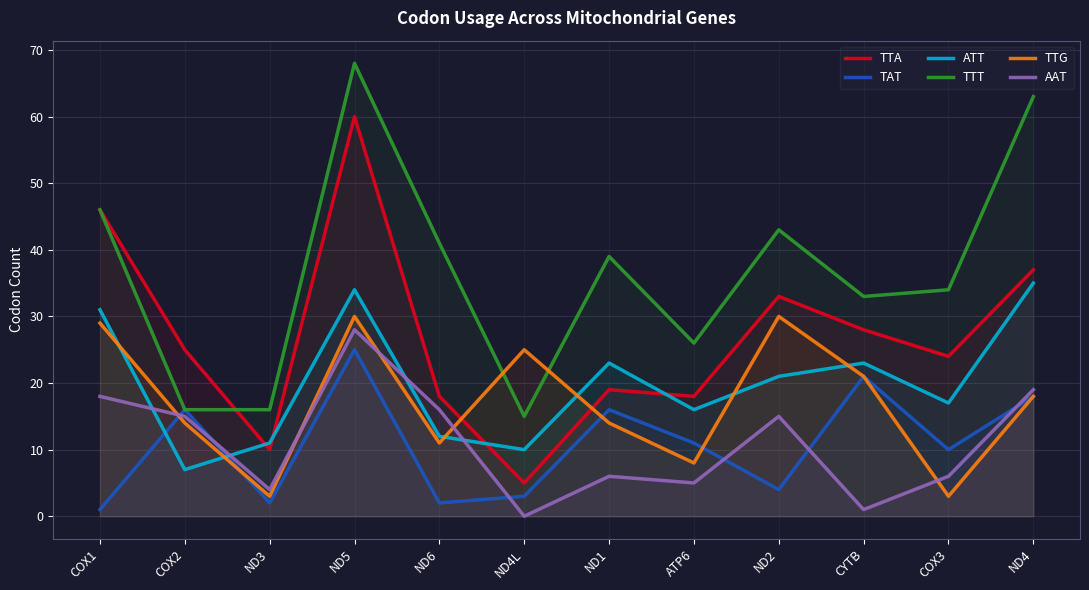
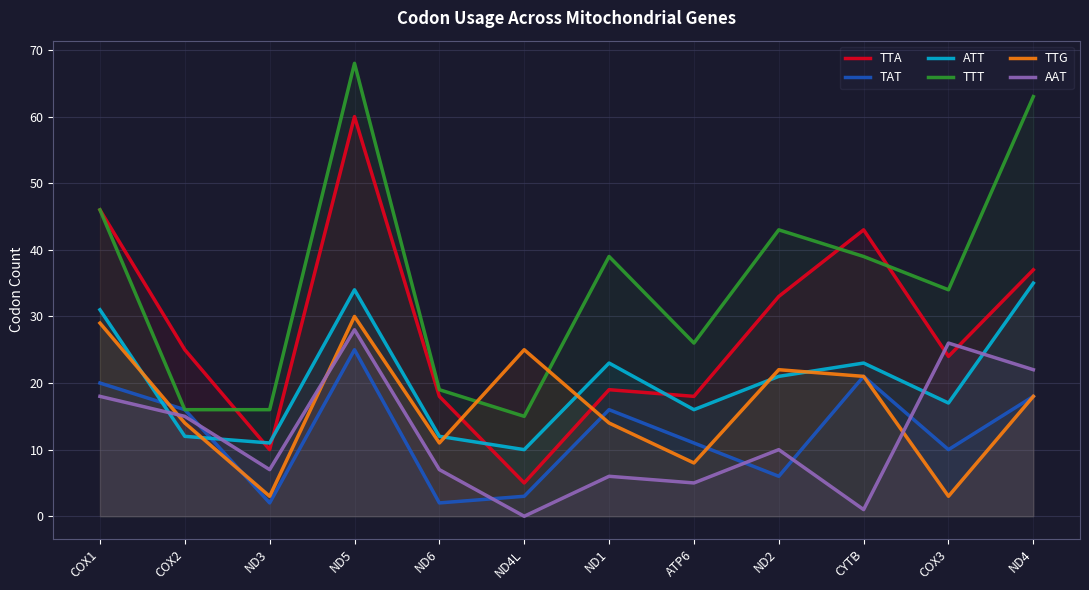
TAT, COX1: 1 -> 20
ATT, COX2: 7 -> 12
AAT, ND3: 4 -> 7
TTT, ND6: 41 -> 19
AAT, ND6: 16 -> 7
TAT, ND2: 4 -> 6
TTG, ND2: 30 -> 22
AAT, ND2: 15 -> 10
TTA, CYTB: 28 -> 43
TTT, CYTB: 33 -> 39
AAT, COX3: 6 -> 26
AAT, ND4: 19 -> 22
